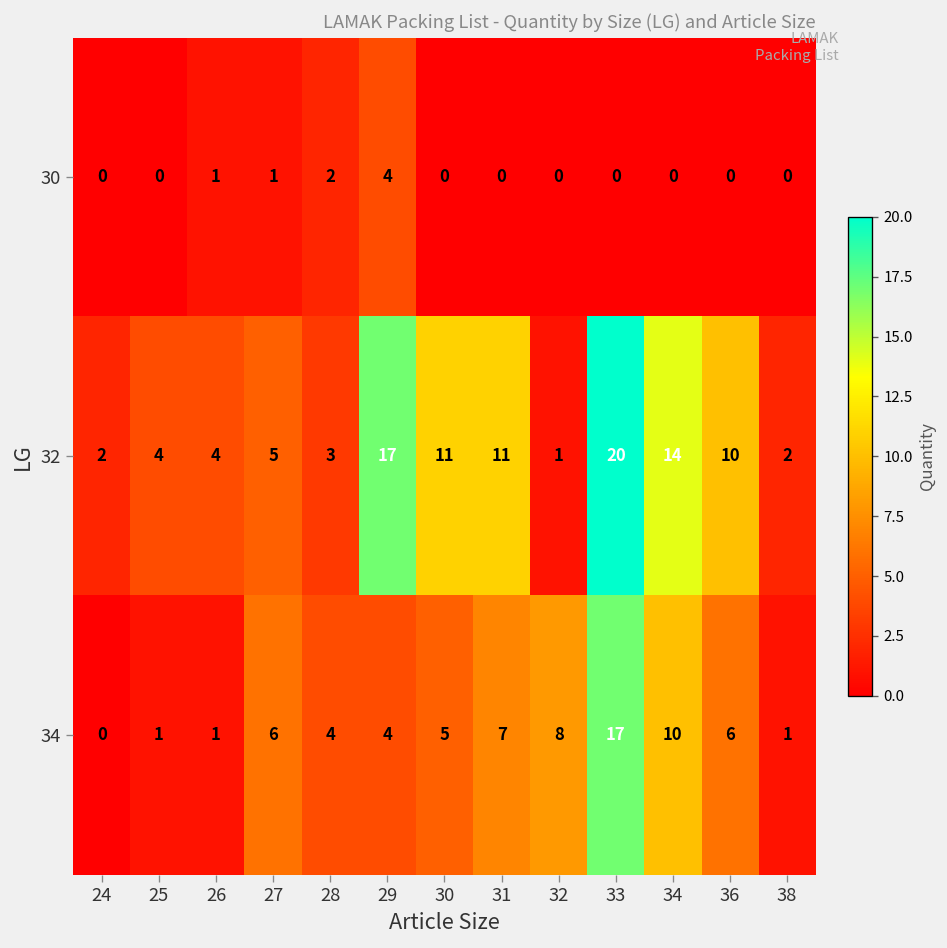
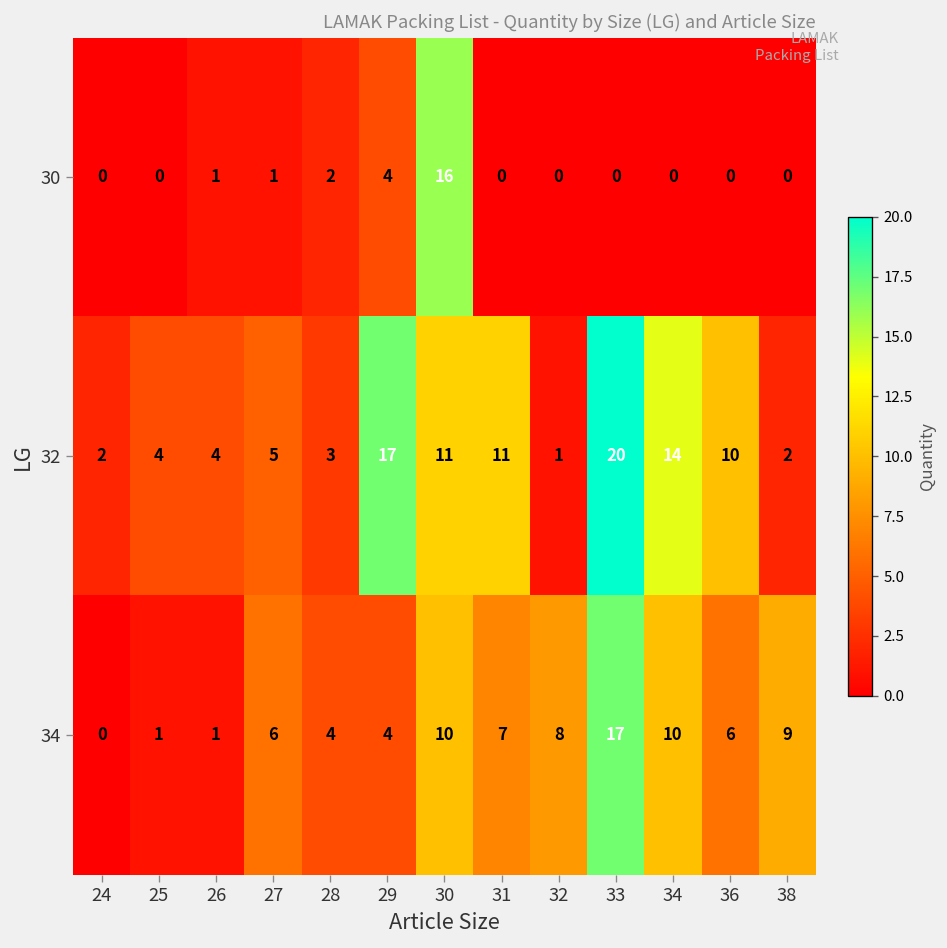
30, 30: 0 -> 16
34, 30: 5 -> 10
34, 38: 1 -> 9
